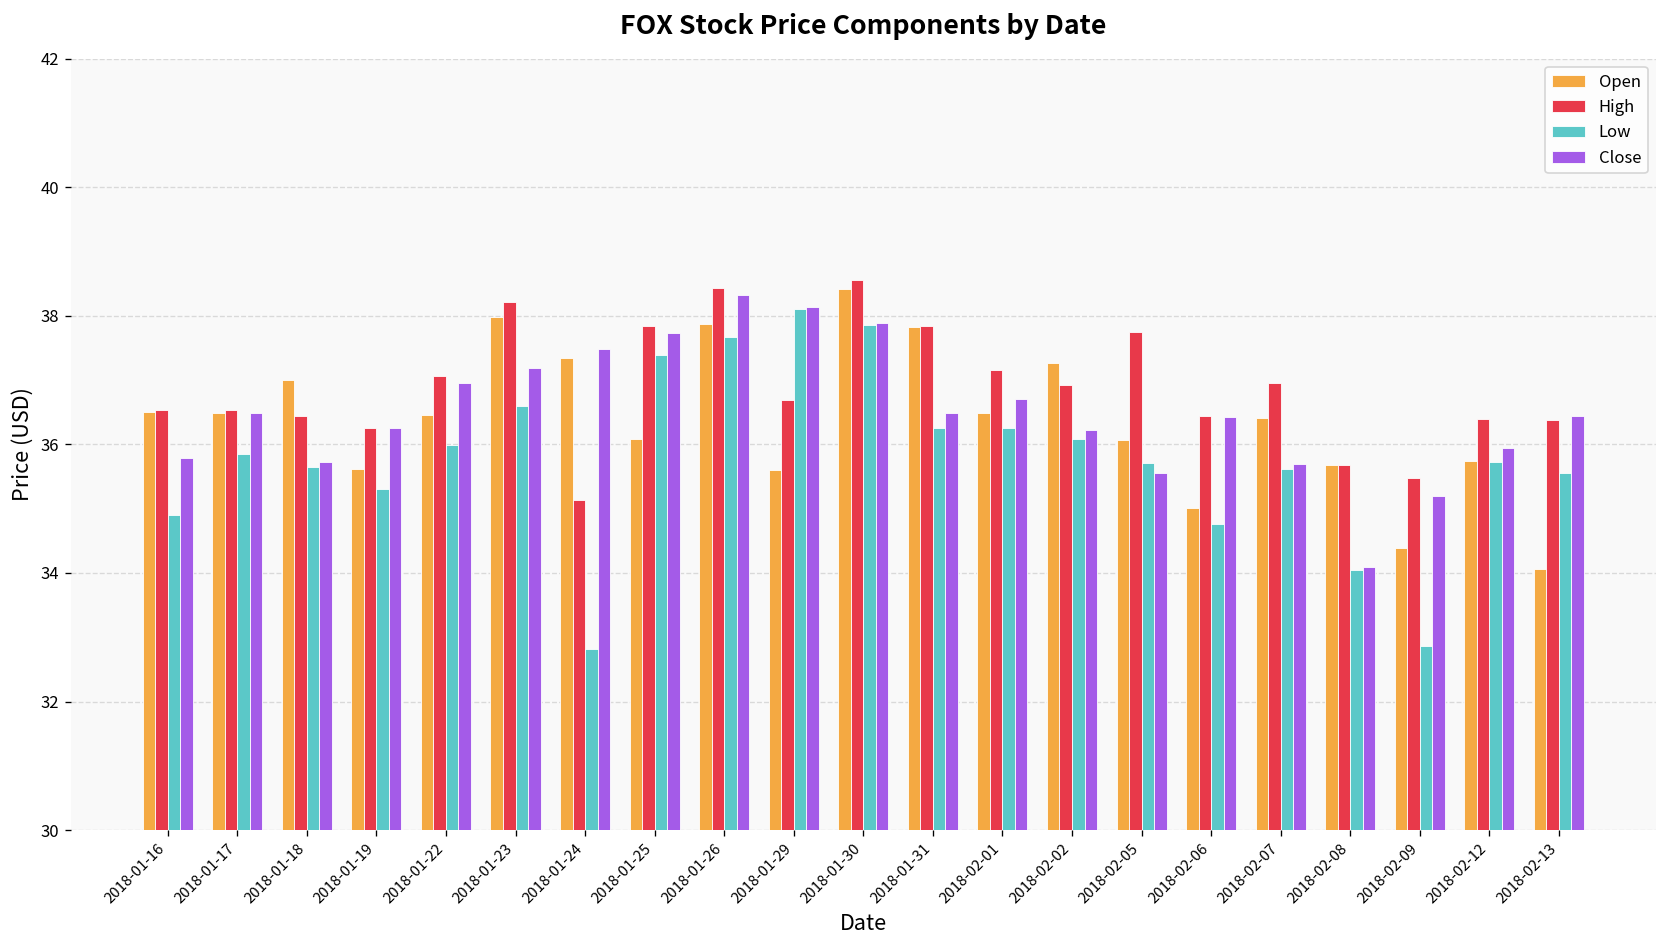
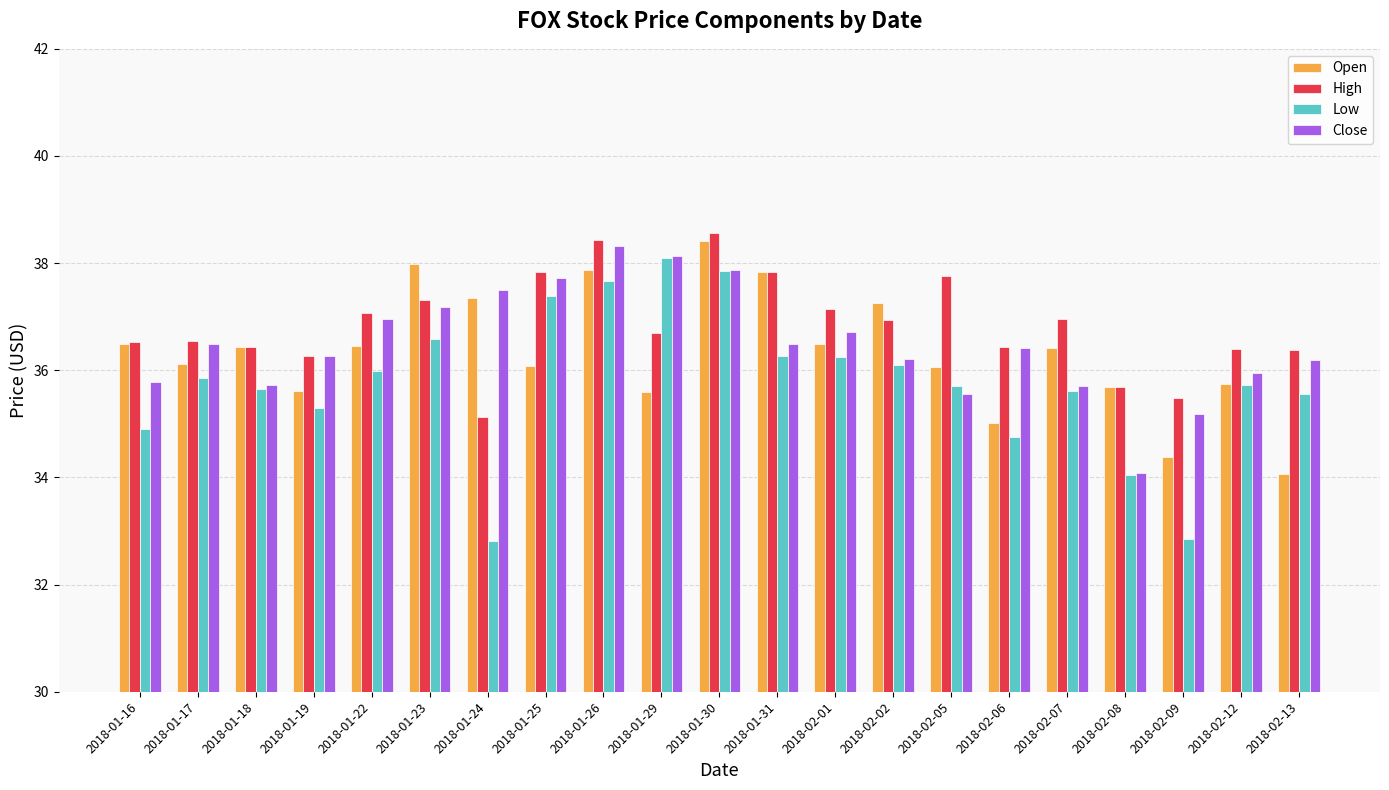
Open, 2018-01-17: 36.5 -> 36.1
Open, 2018-01-18: 37.0 -> 36.4
High, 2018-01-23: 38.2 -> 37.3
Close, 2018-02-13: 36.4 -> 36.2
